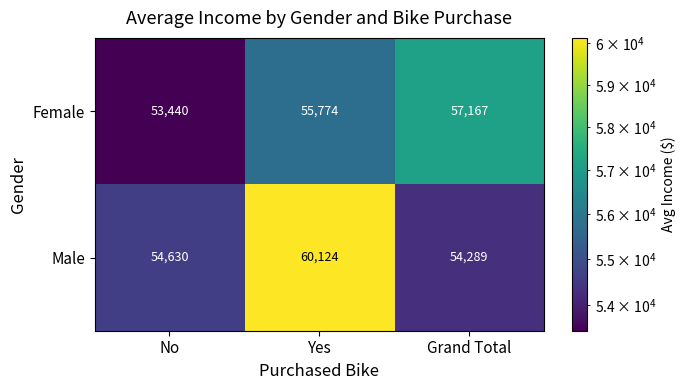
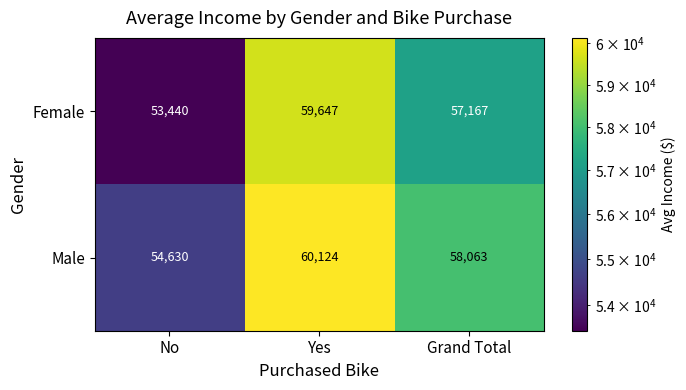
Female, Yes: 55,774 -> 59,647
Male, Grand Total: 54,289 -> 58,063
